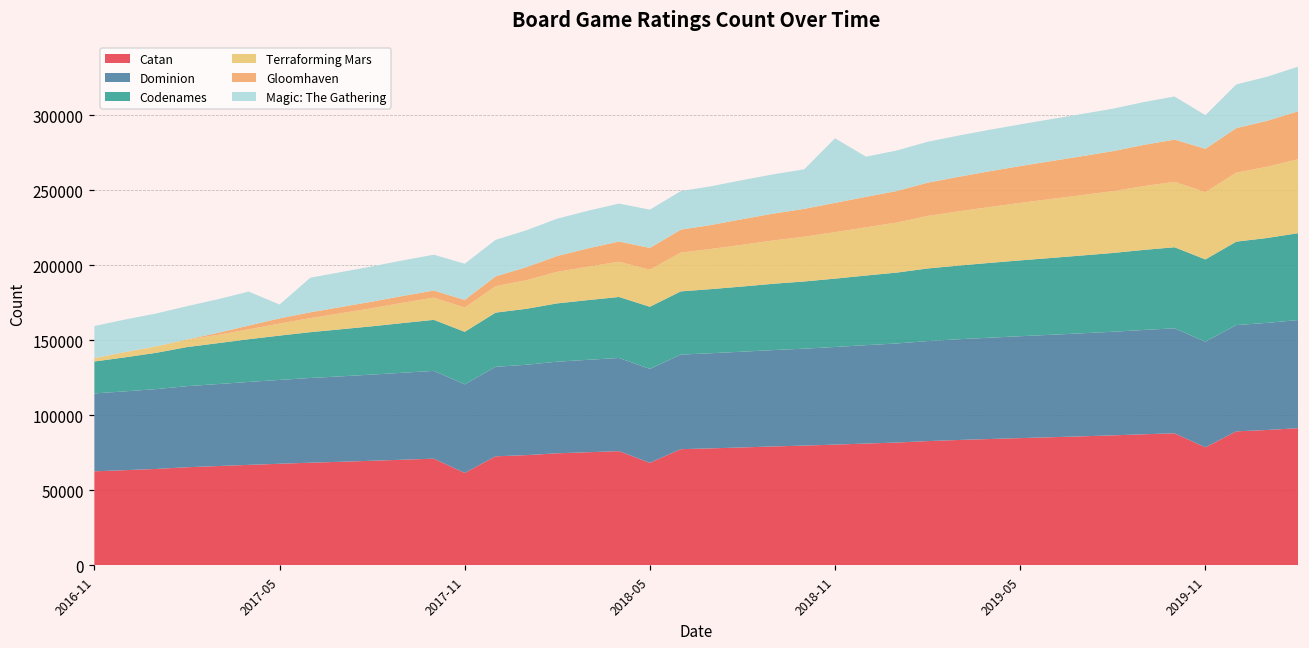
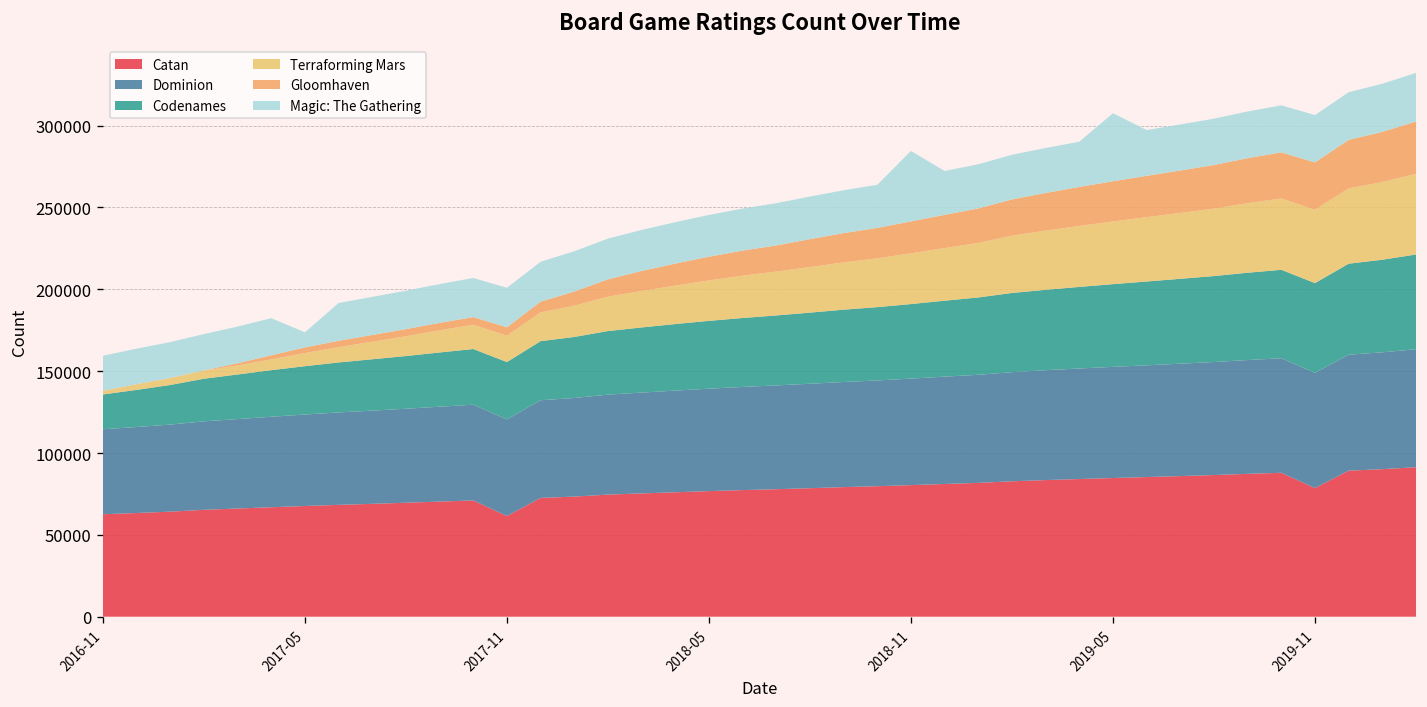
Catan, 2018-05: 68000 -> 77000
Magic: The Gathering, 2019-05: 28000 -> 42000
Magic: The Gathering, 2019-11: 22000 -> 29000
